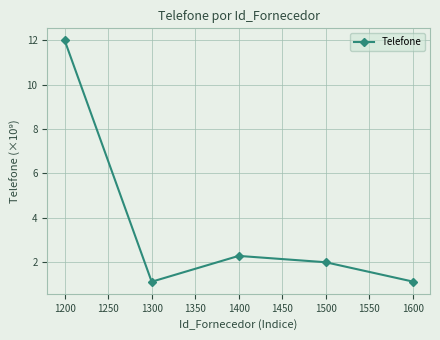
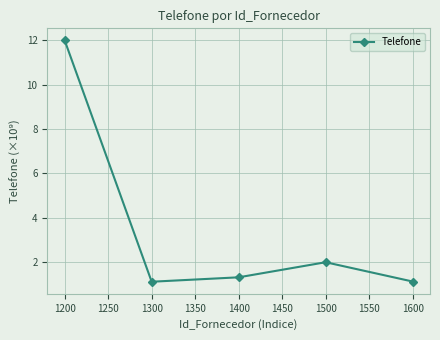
1400: 2.3 -> 1.3
